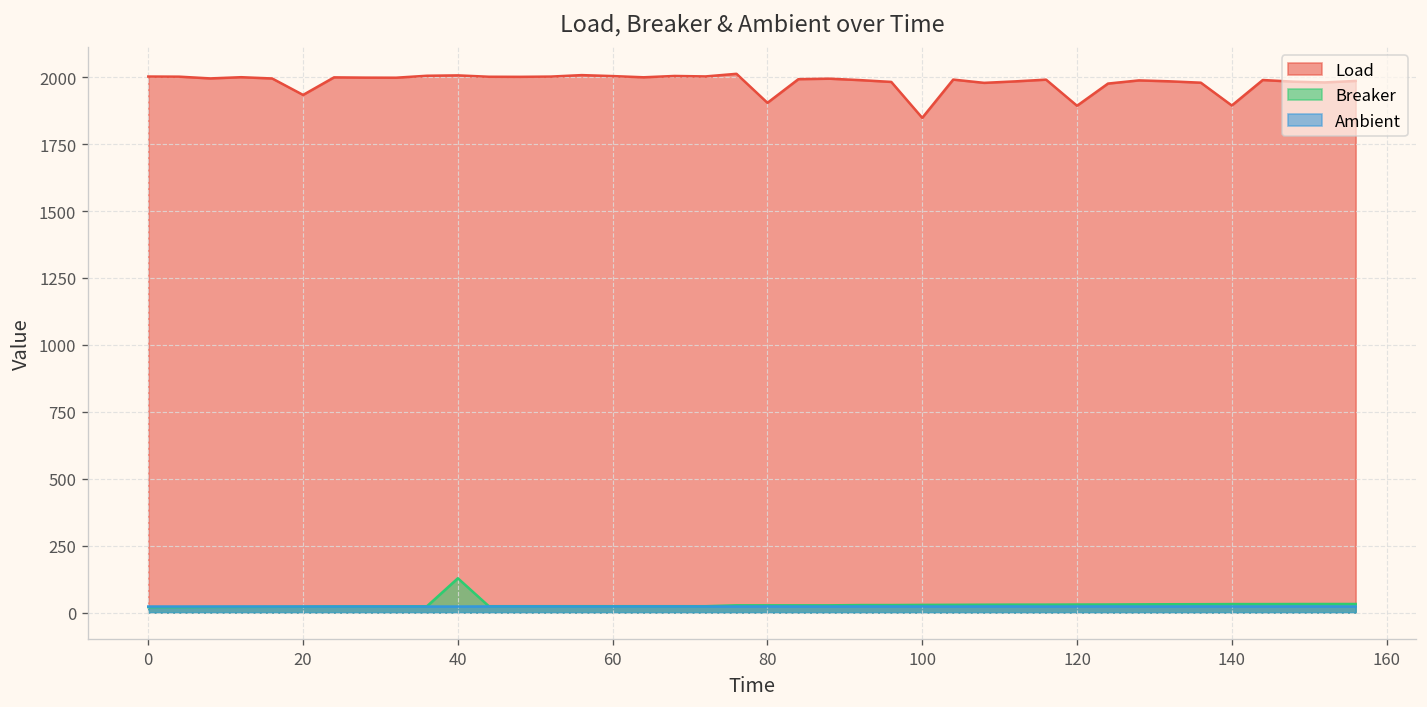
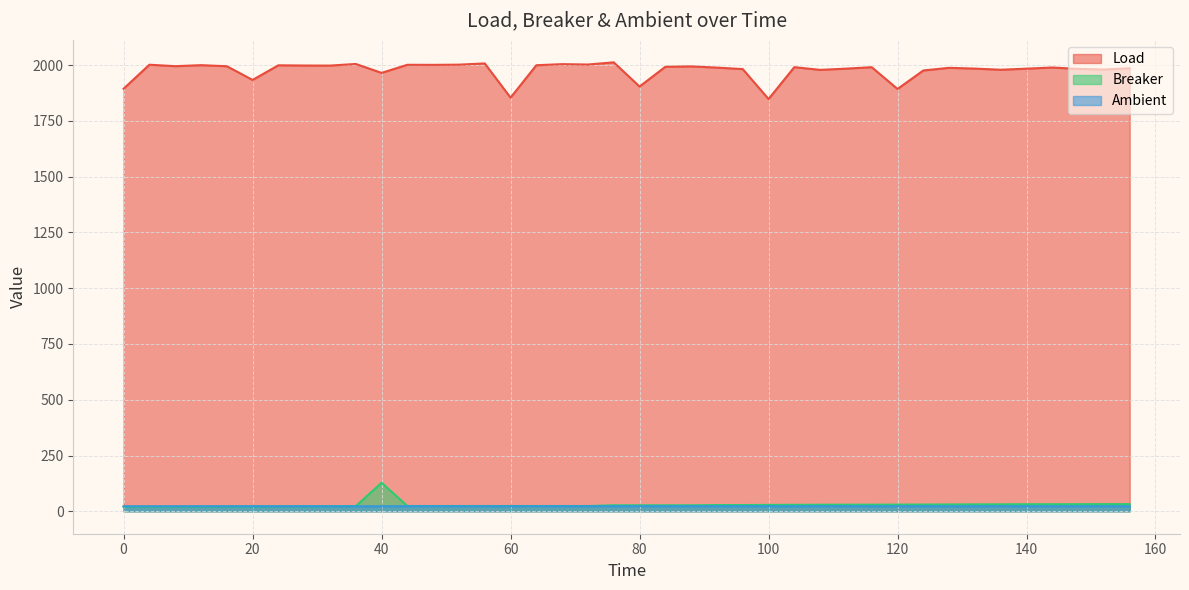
Load, 0: 2000 -> 1890
Load, 40: 2010 -> 1970
Load, 60: 2000 -> 1850
Load, 140: 1890 -> 1980
